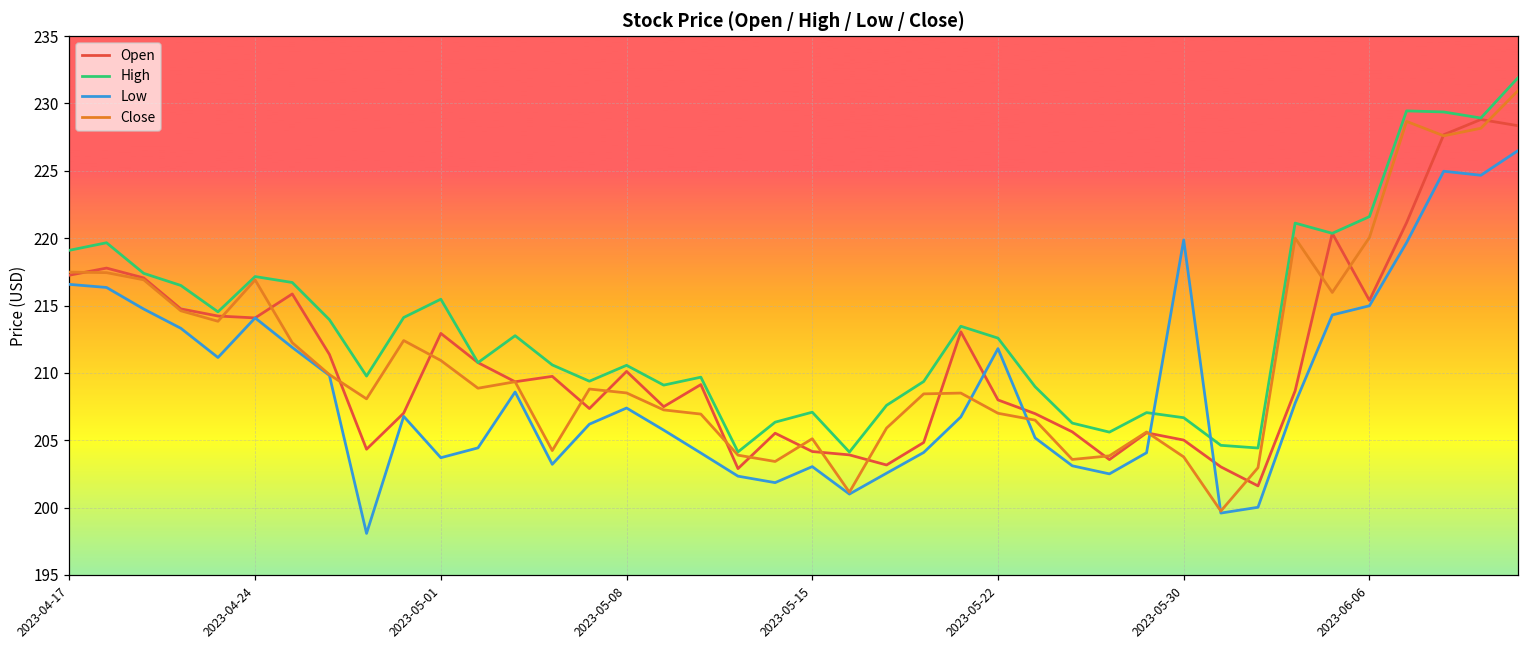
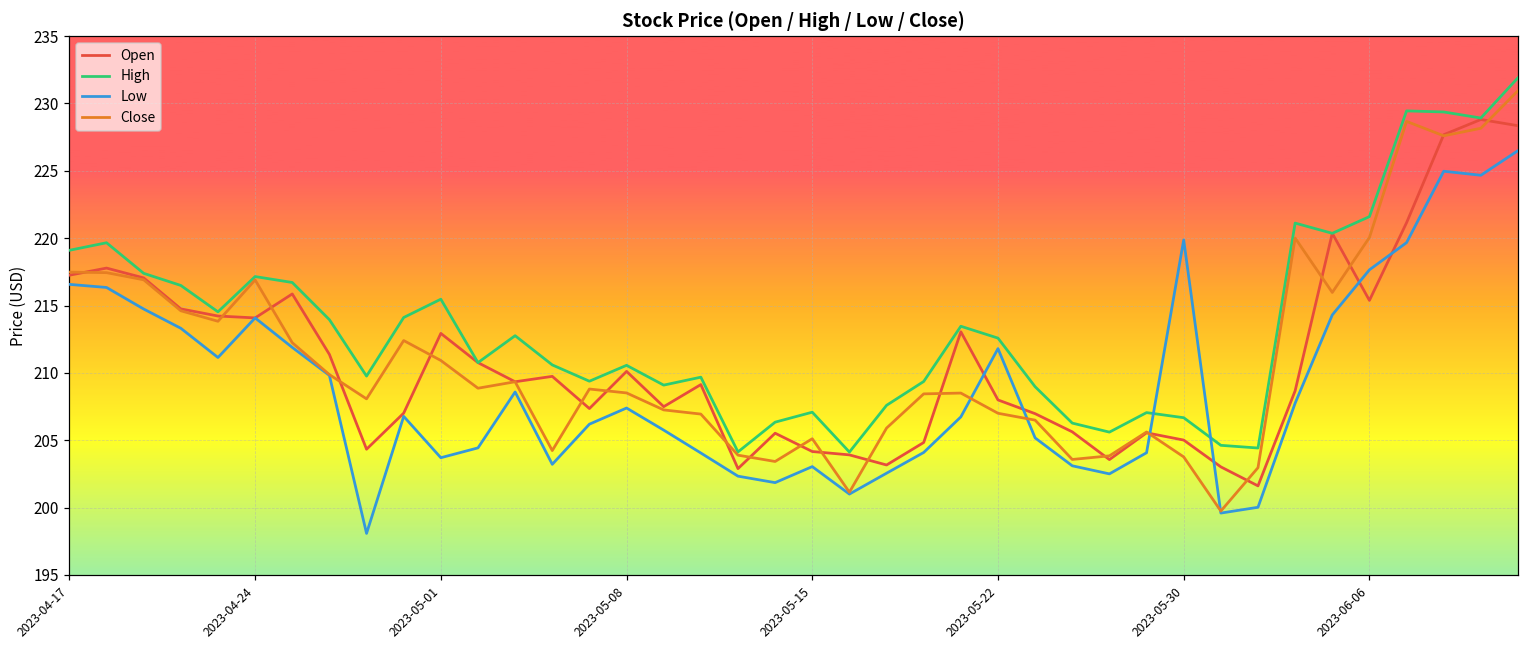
Low, 2023-06-06: 215.0 -> 217.7
